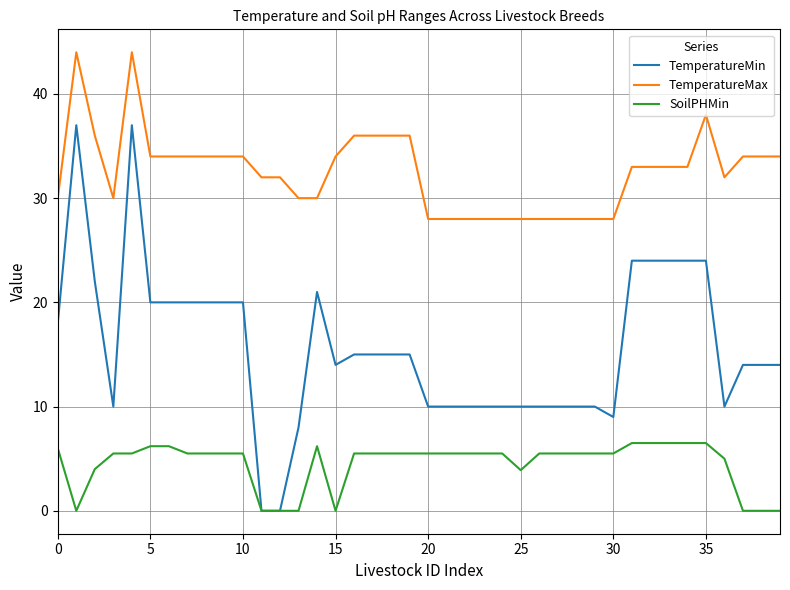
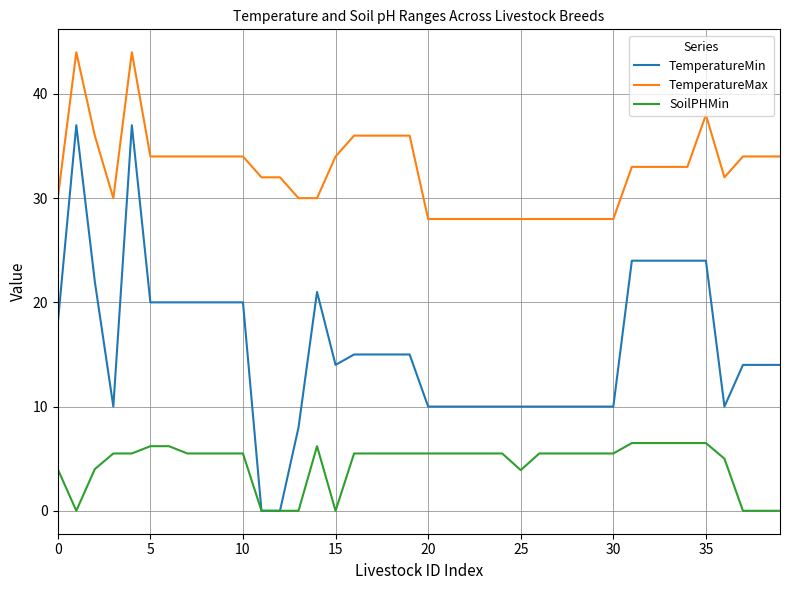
SoilPHMin, 0: 6 -> 4
TemperatureMin, 30: 9 -> 10
